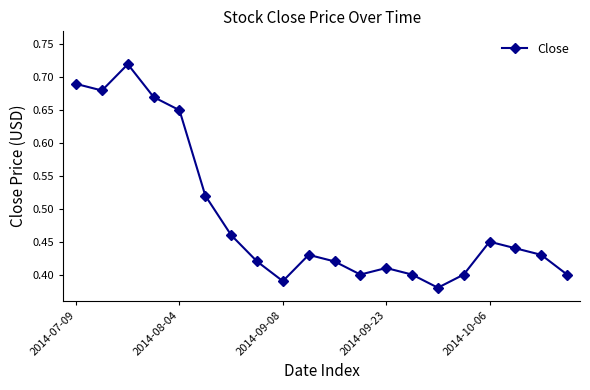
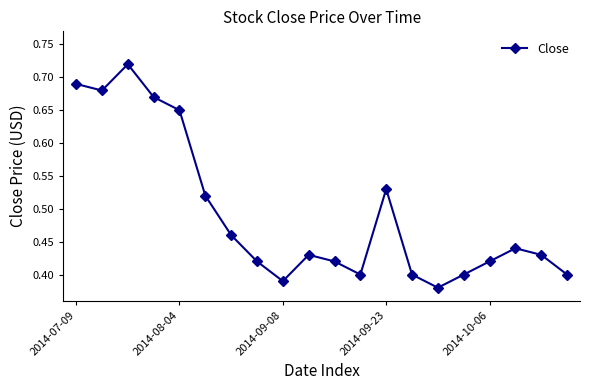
2014-09-23: 0.41 -> 0.53
2014-10-06: 0.45 -> 0.42
